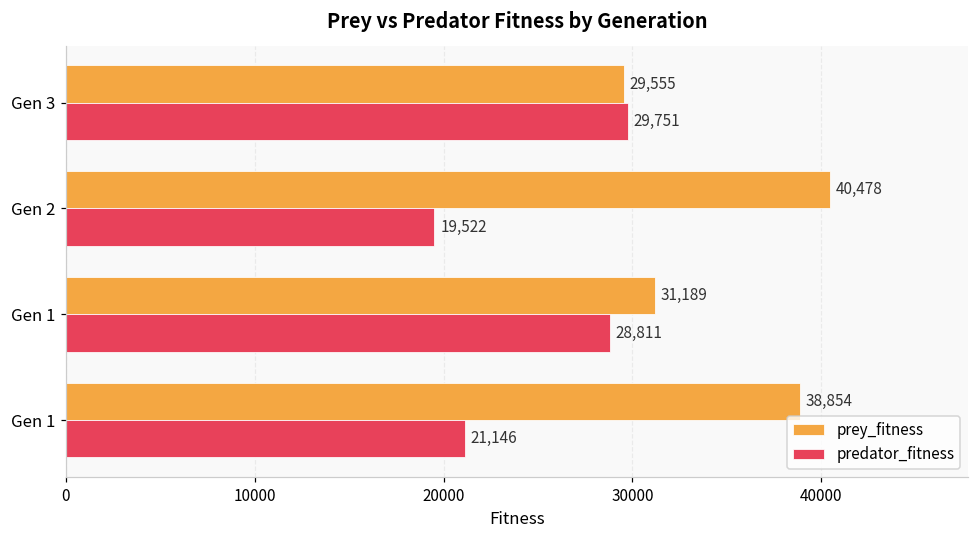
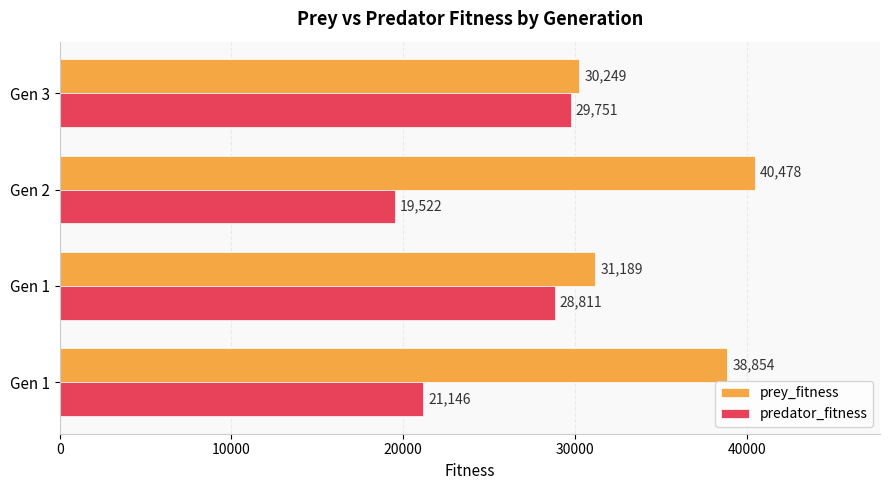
prey_fitness, Gen 3: 29,555 -> 30,249
